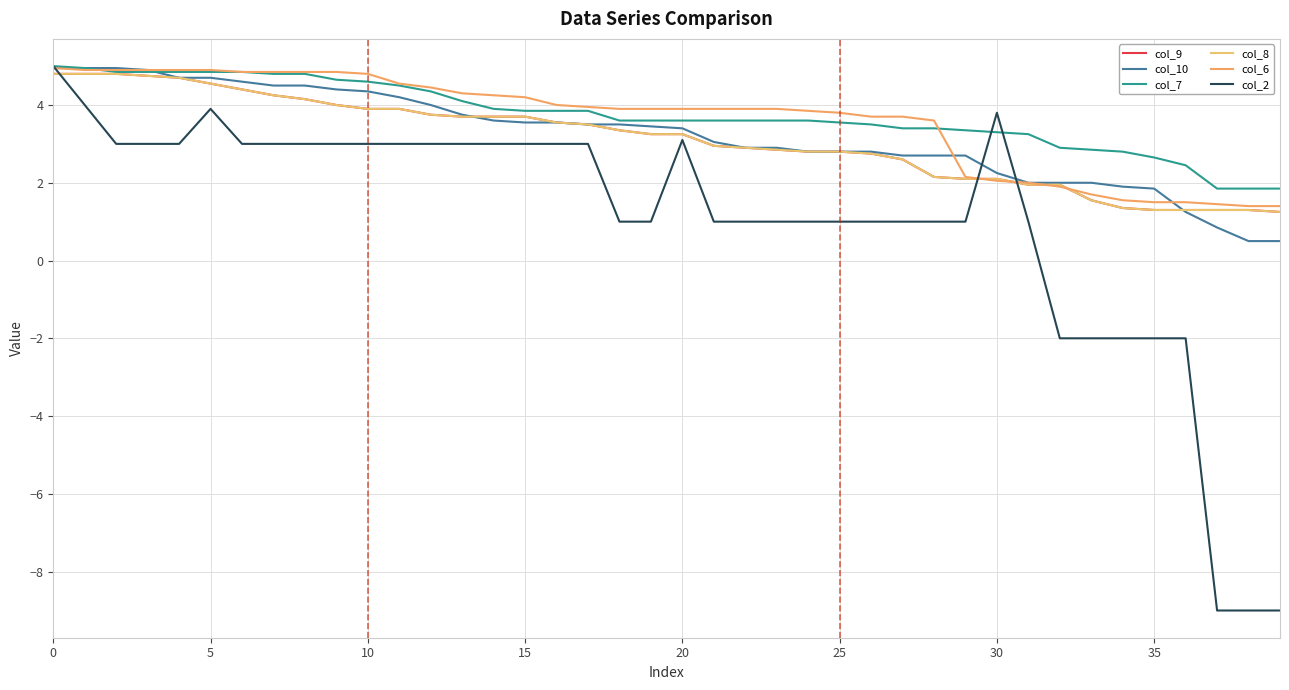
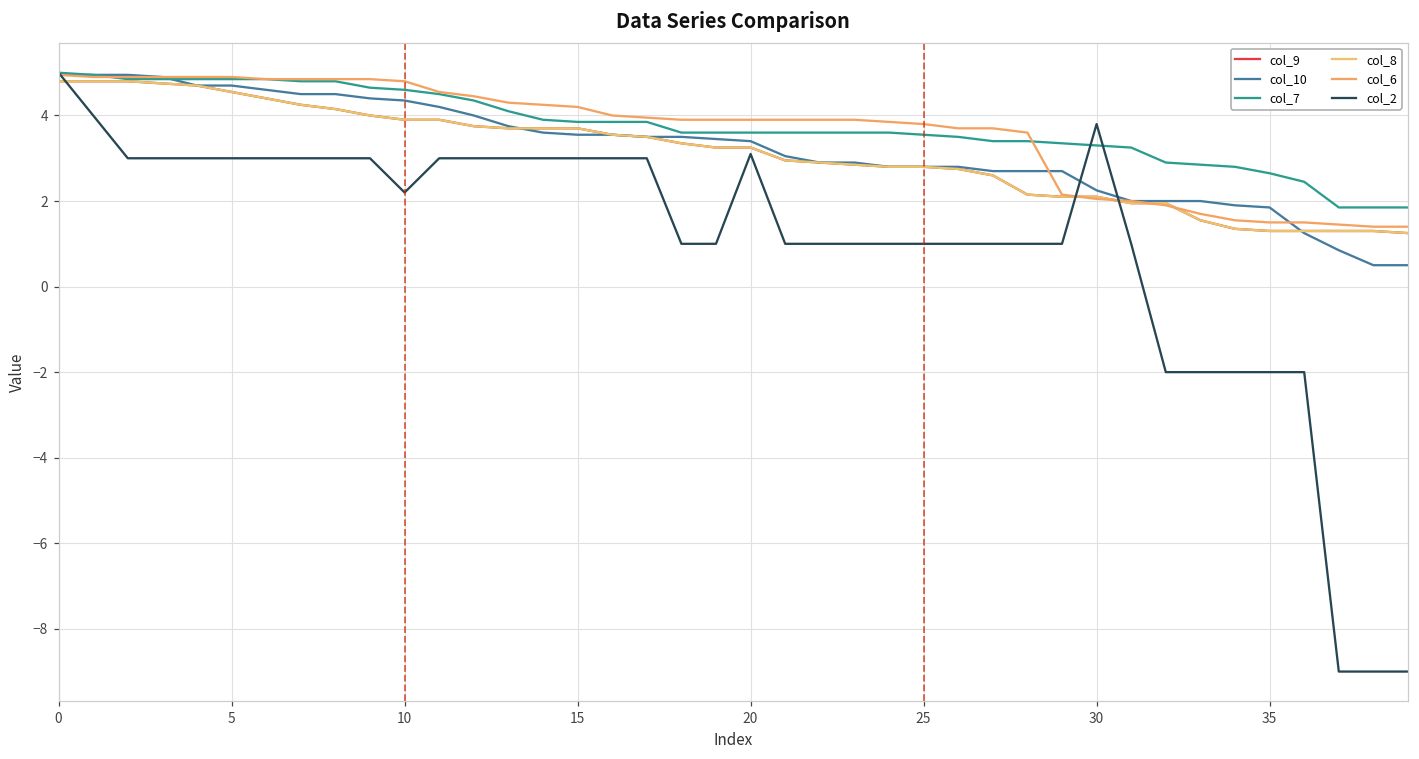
col_2, 5: 3.9 -> 3.0
col_2, 10: 3.0 -> 2.2
